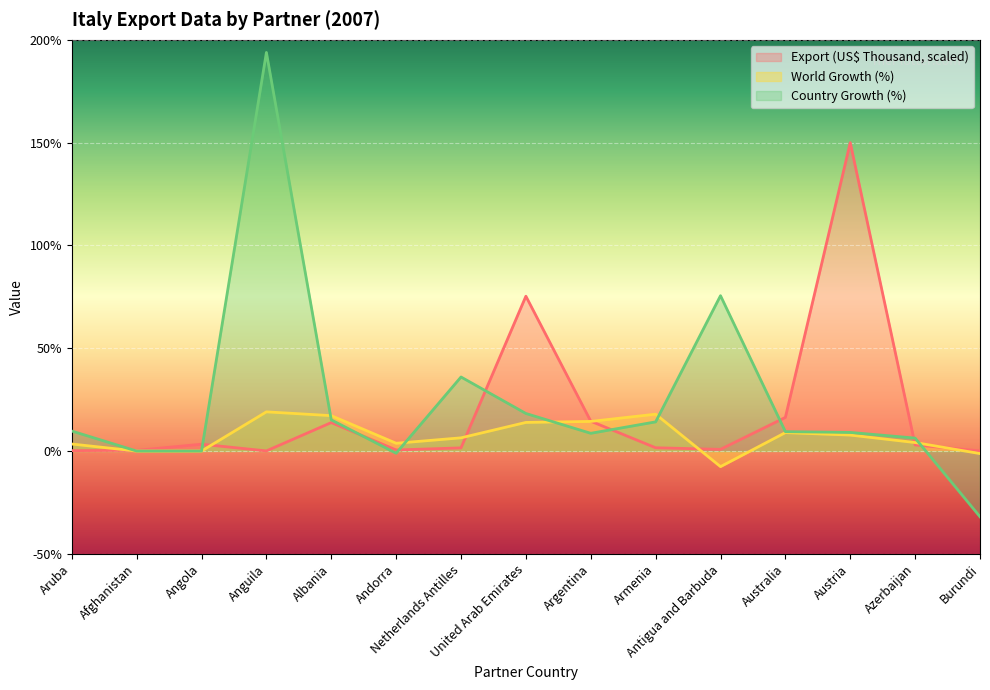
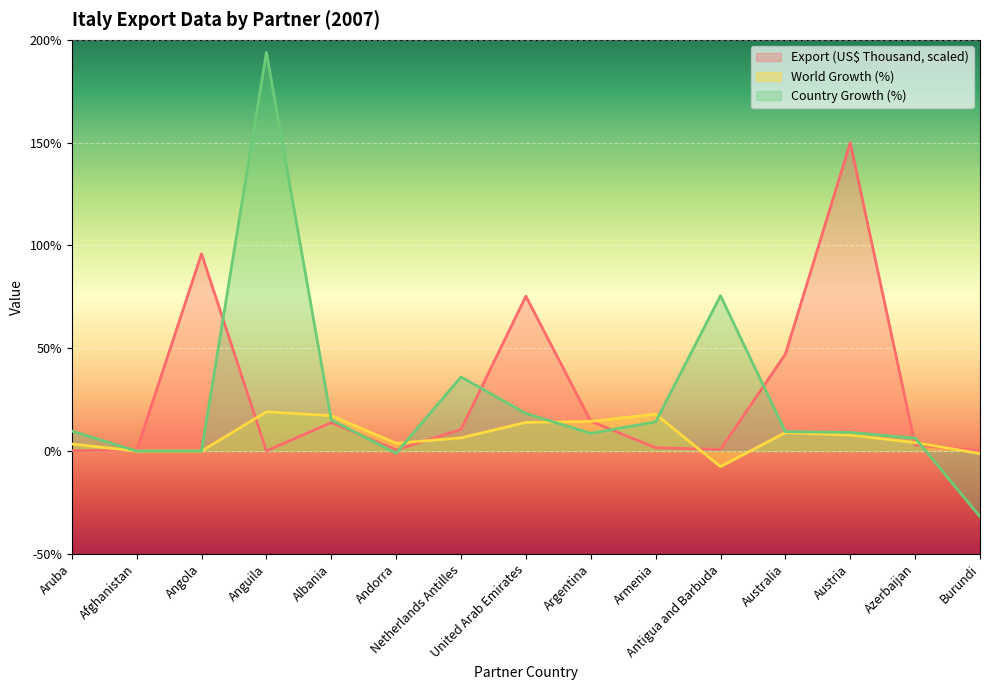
Export (US$ Thousand, scaled), Angola: 3% -> 96%
Export (US$ Thousand, scaled), Netherlands Antilles: 2% -> 11%
Export (US$ Thousand, scaled), Australia: 16% -> 47%
